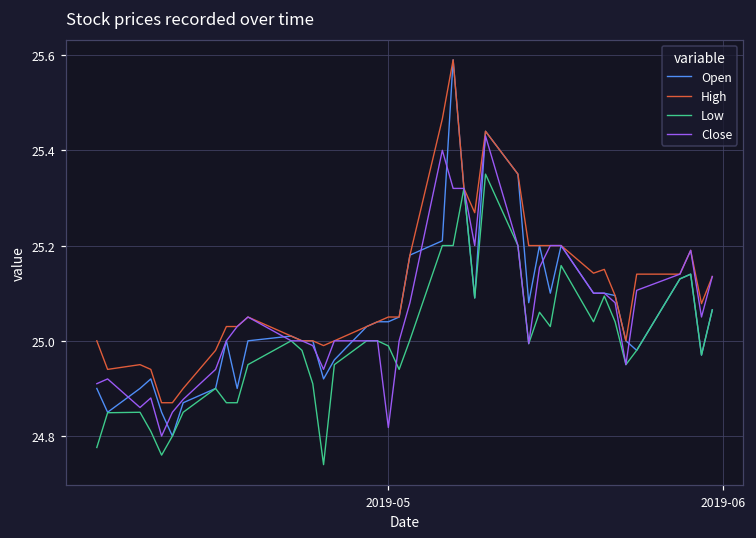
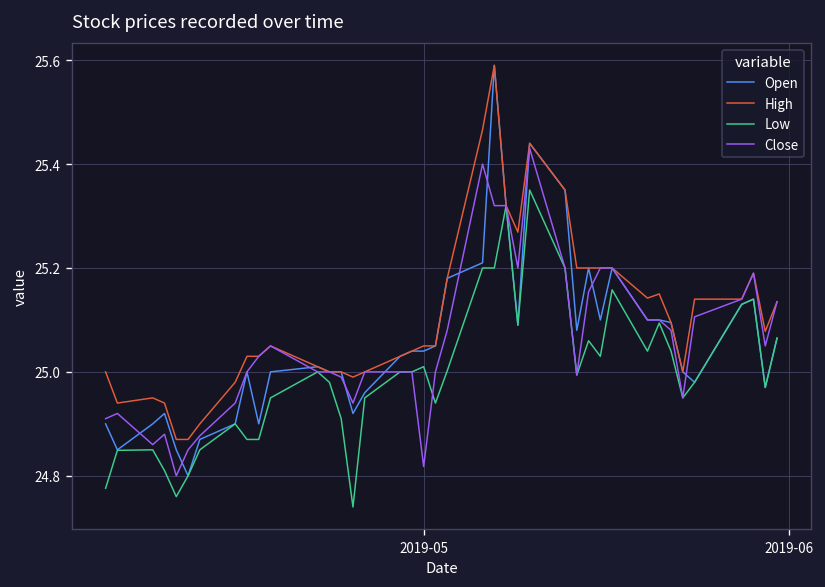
Low, 2019-05: 24.99 -> 25.01
